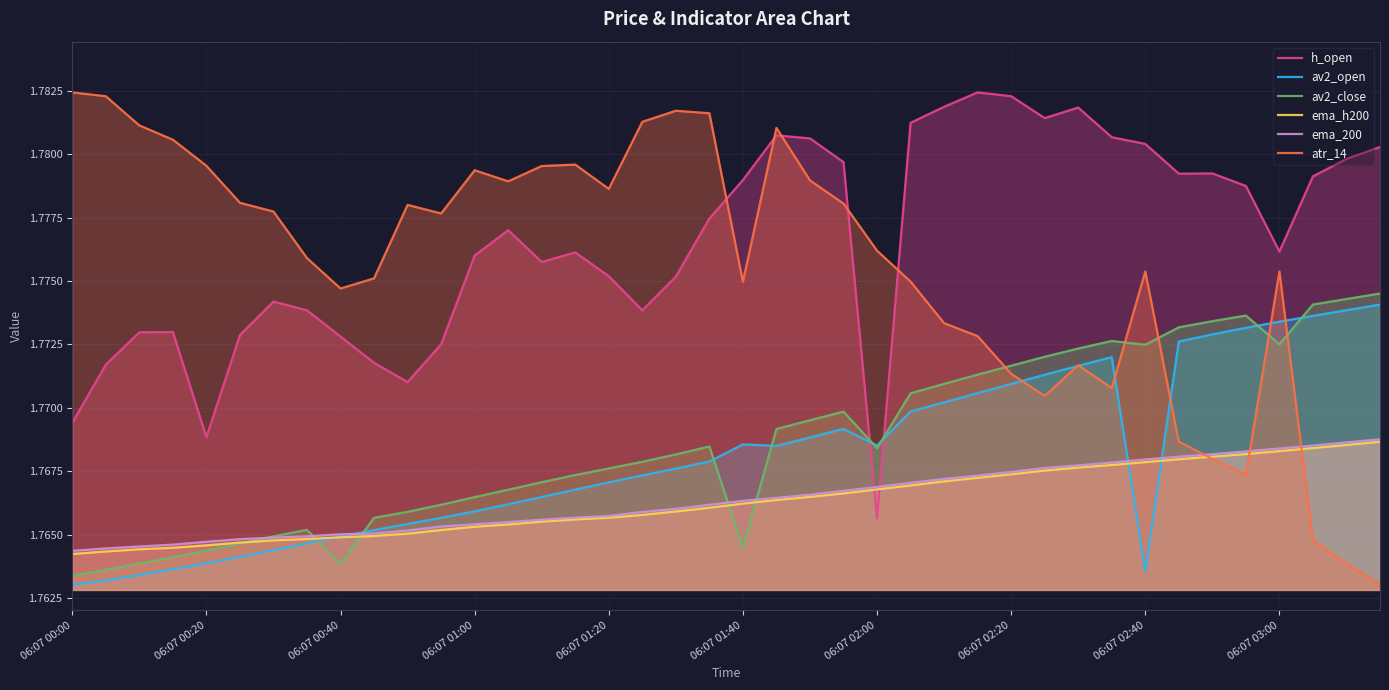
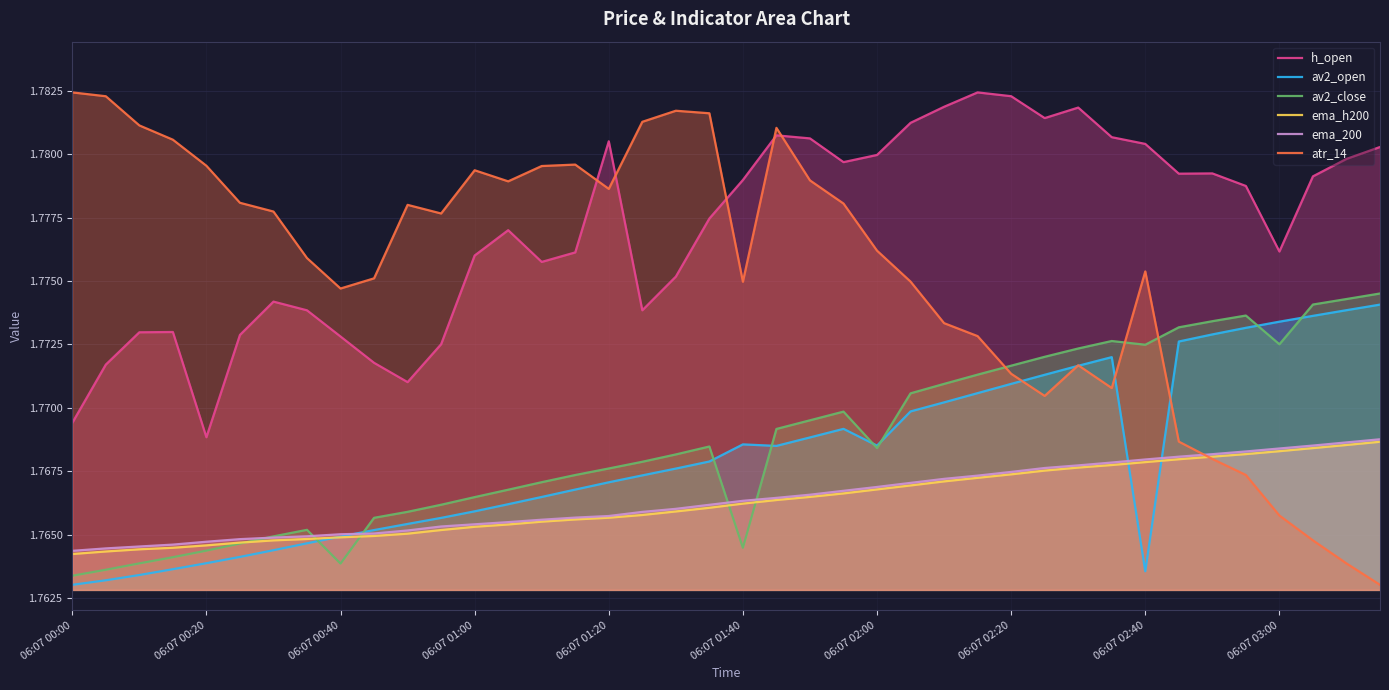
h_open, 06:07 01:20: 1.7752 -> 1.7805
h_open, 06:07 02:00: 1.7656 -> 1.7800
atr_14, 06:07 03:00: 1.7754 -> 1.7658
